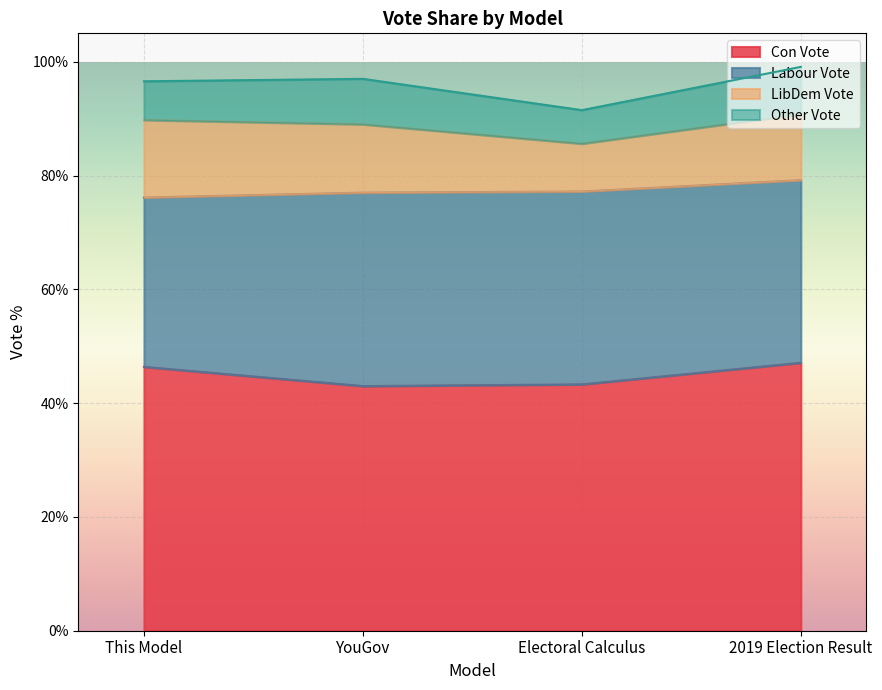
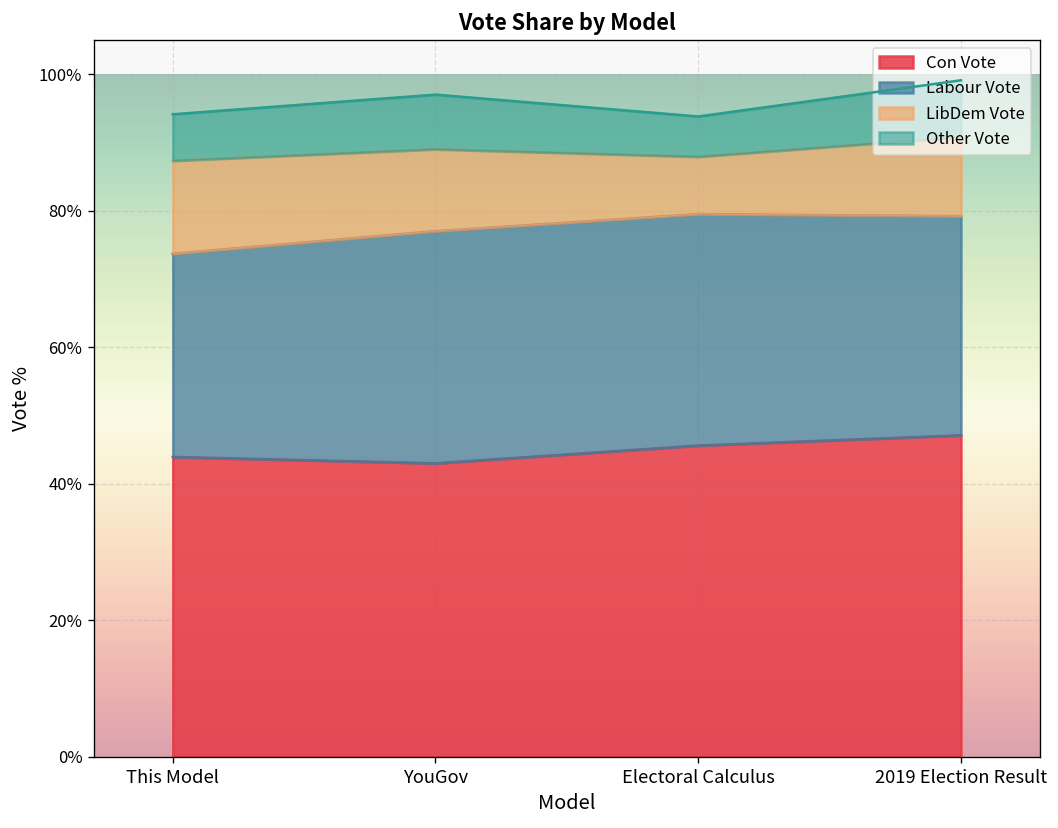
Con Vote, This Model: 46% -> 44%
Con Vote, Electoral Calculus: 43% -> 46%
